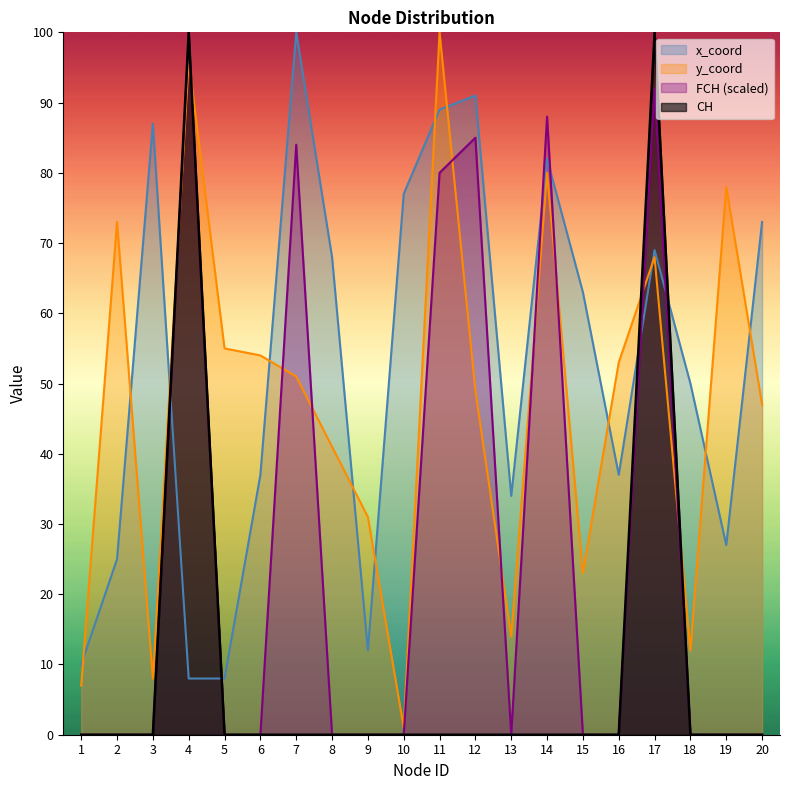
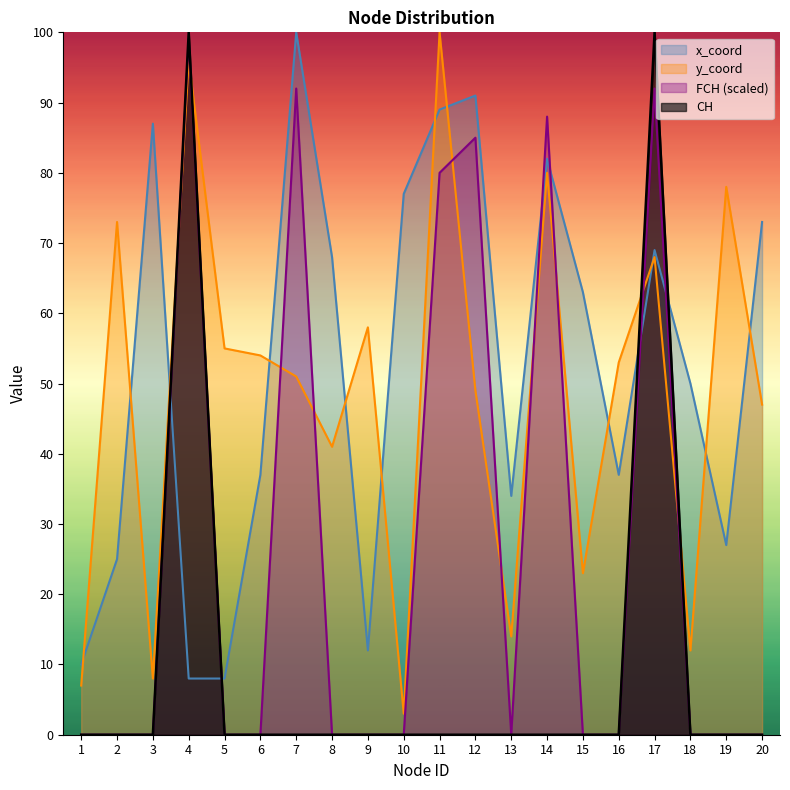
FCH (scaled), 7: 84 -> 92
y_coord, 9: 31 -> 58
y_coord, 10: 1 -> 3
